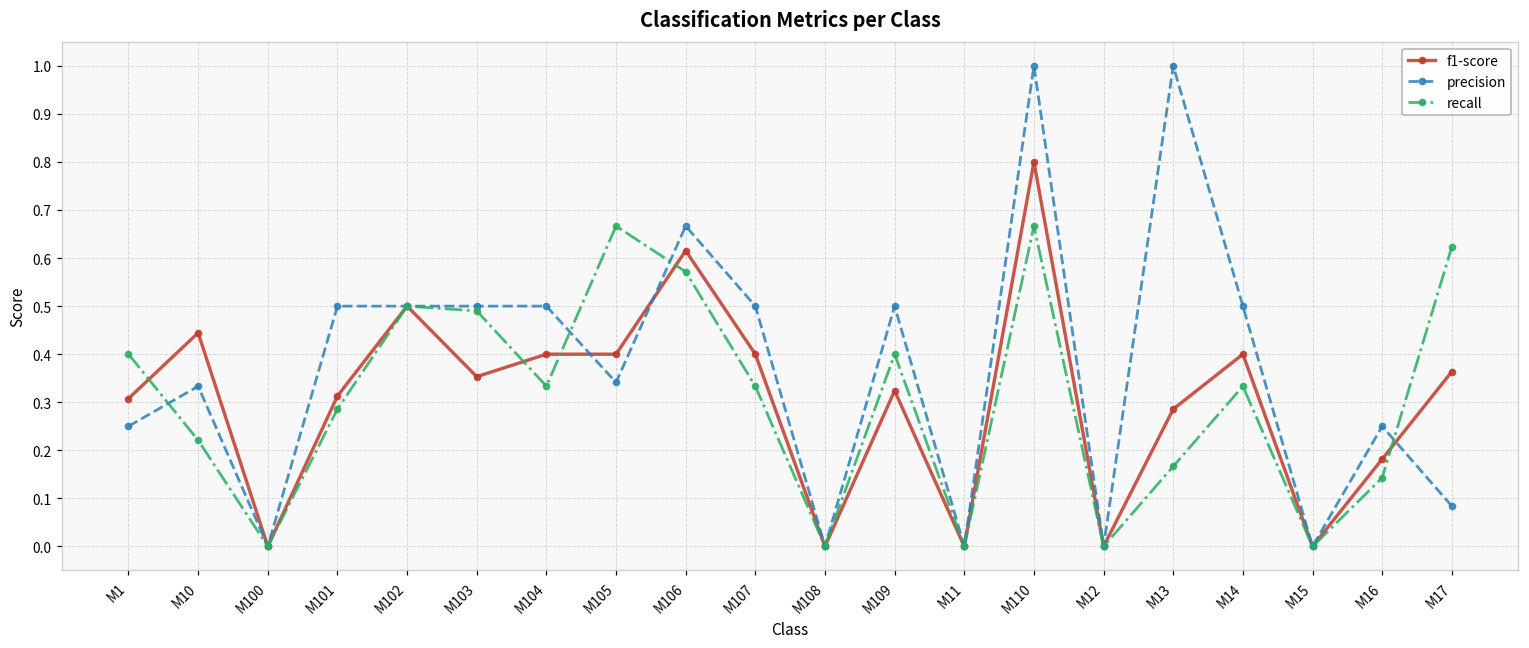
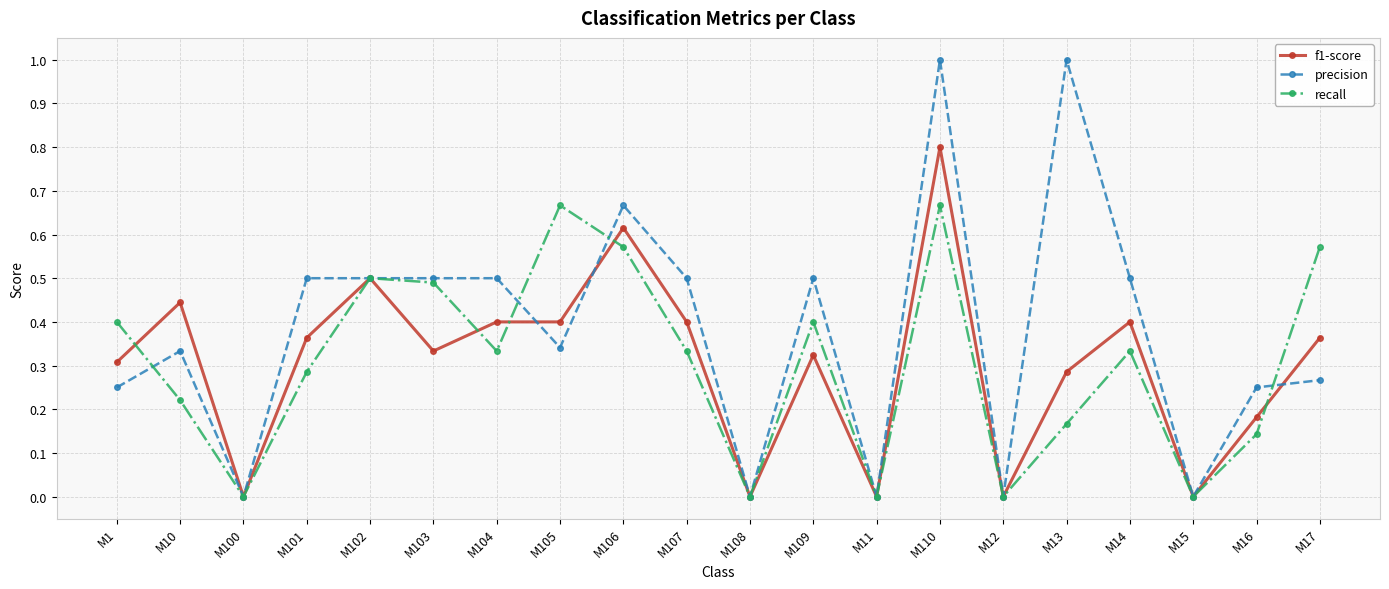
f1-score, M101: 0.31 -> 0.36
f1-score, M103: 0.35 -> 0.33
precision, M17: 0.08 -> 0.27
recall, M17: 0.62 -> 0.57
